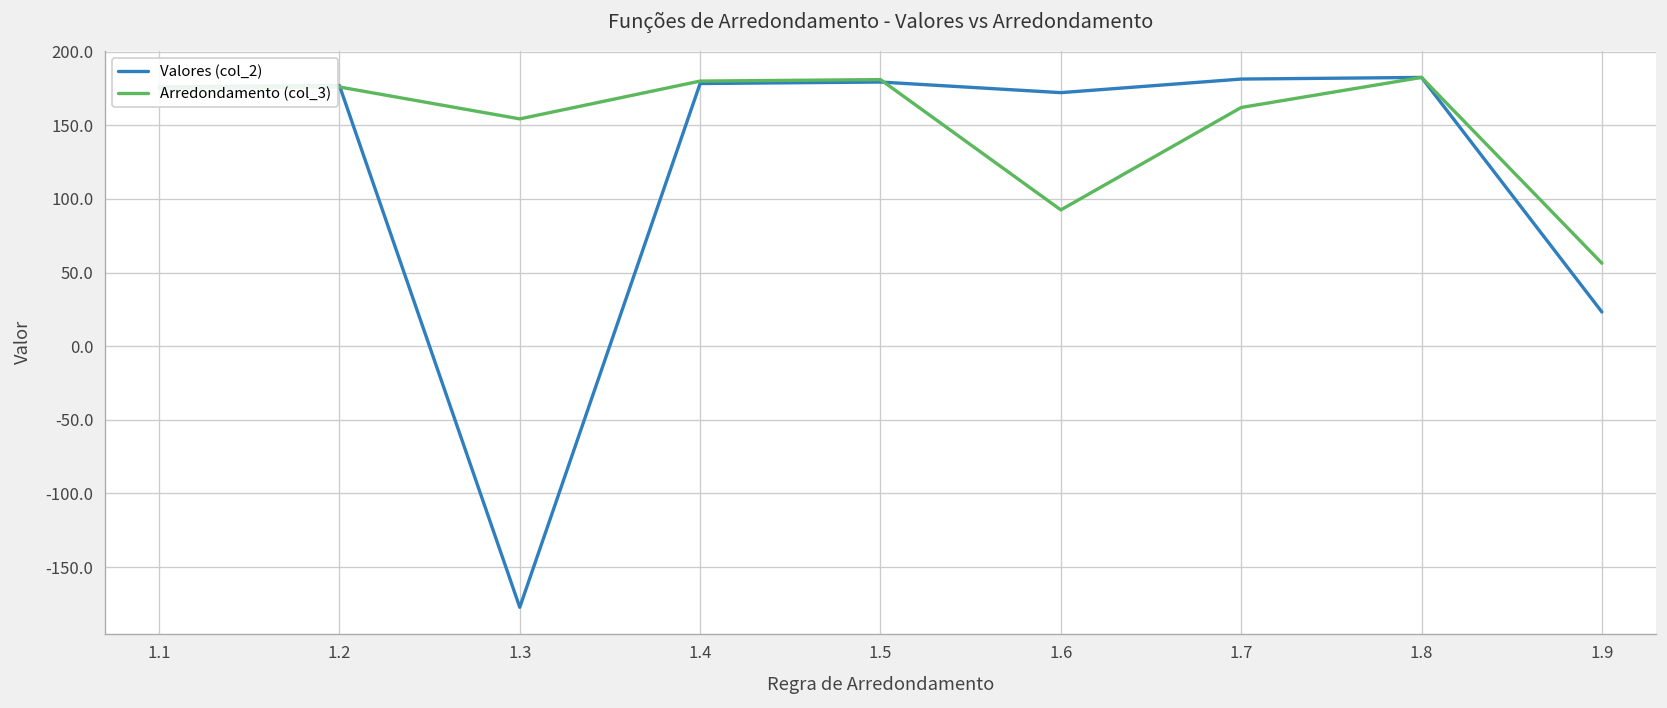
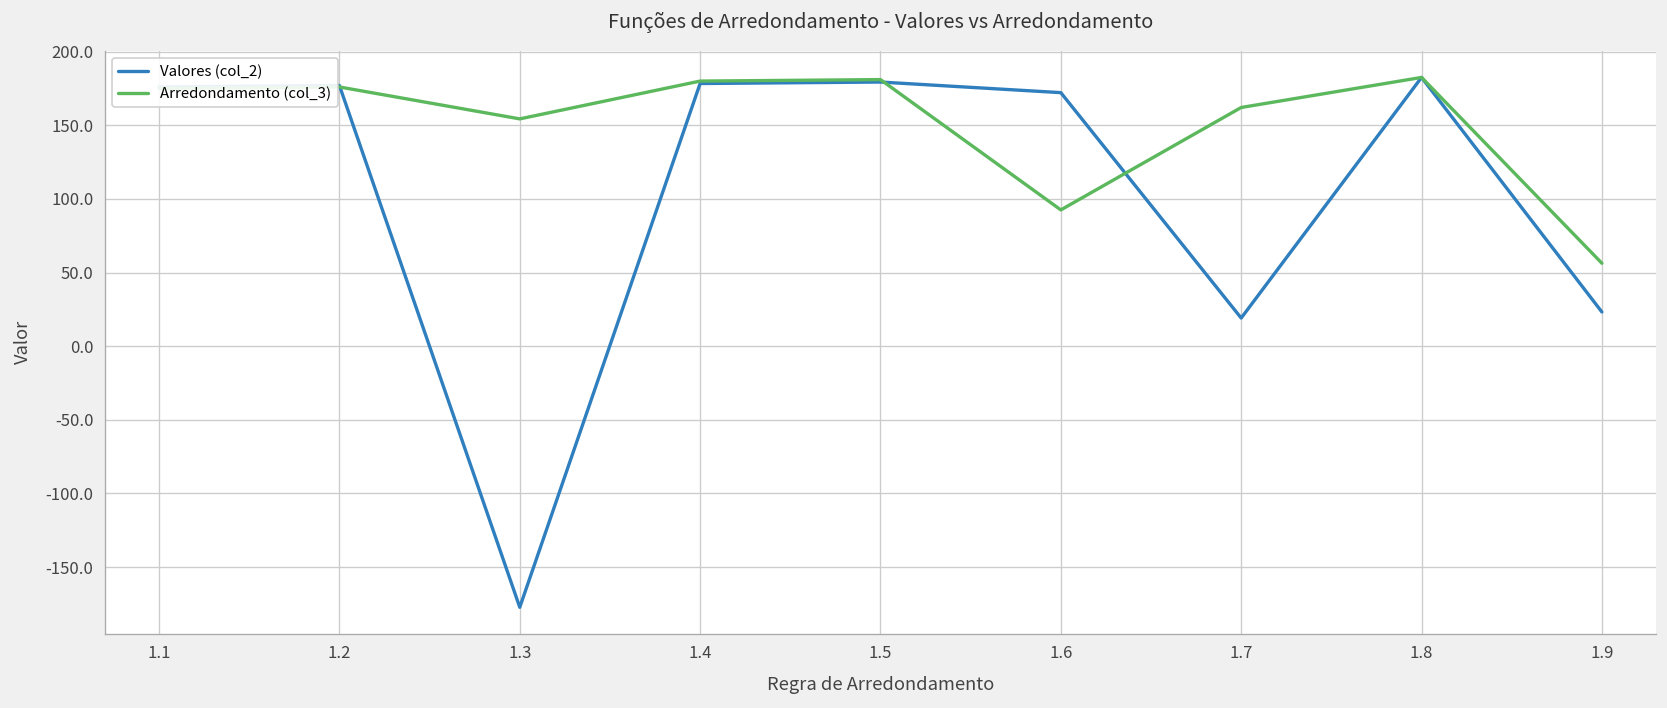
Valores (col_2), 1.7: 181 -> 19
